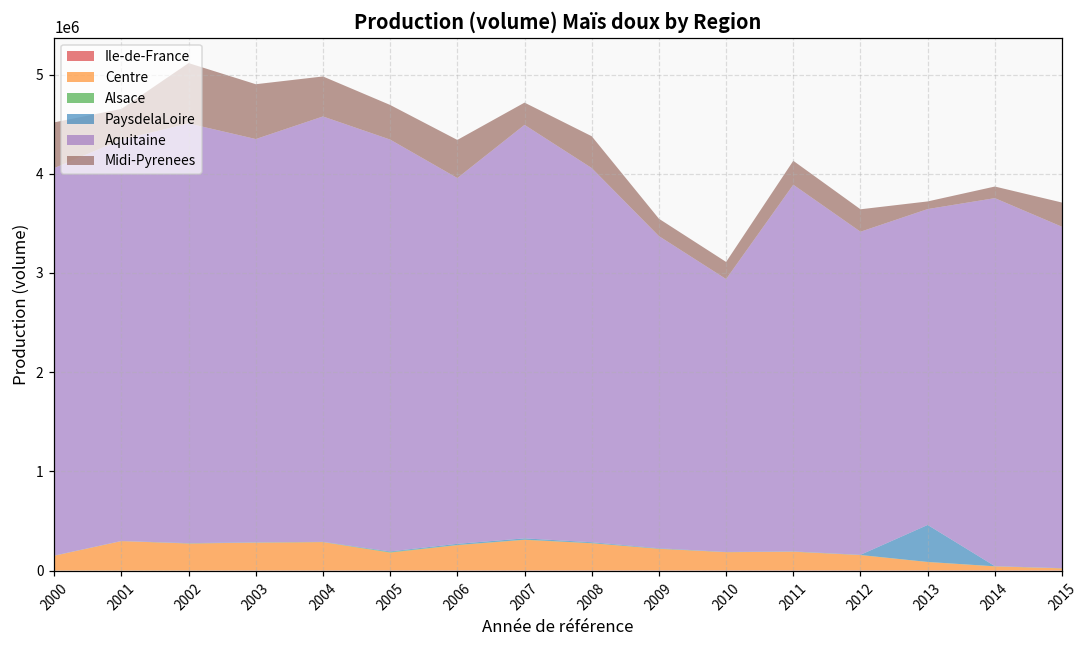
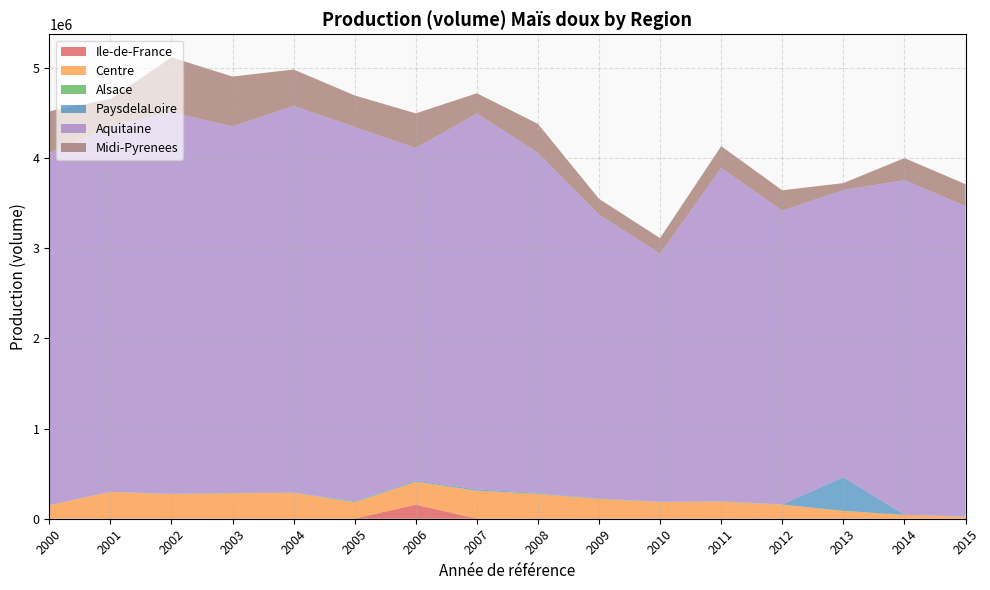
Ile-de-France, 2006: 0 -> 200000
Midi-Pyrenees, 2014: 100000 -> 200000
